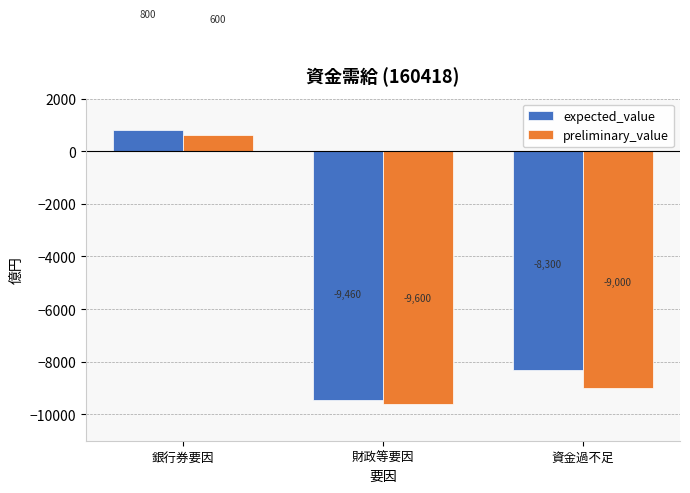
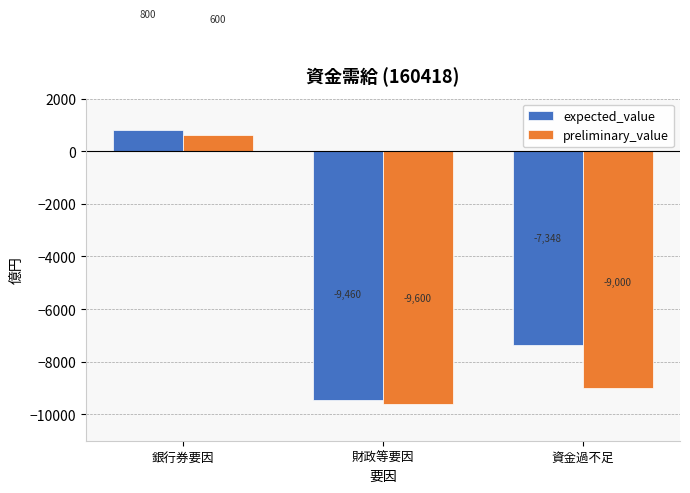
expected_value, 資金過不足: -8,300 -> -7,348
